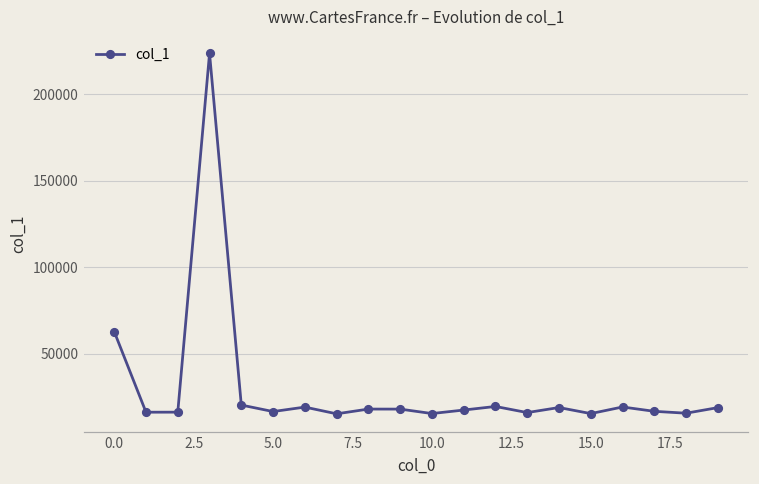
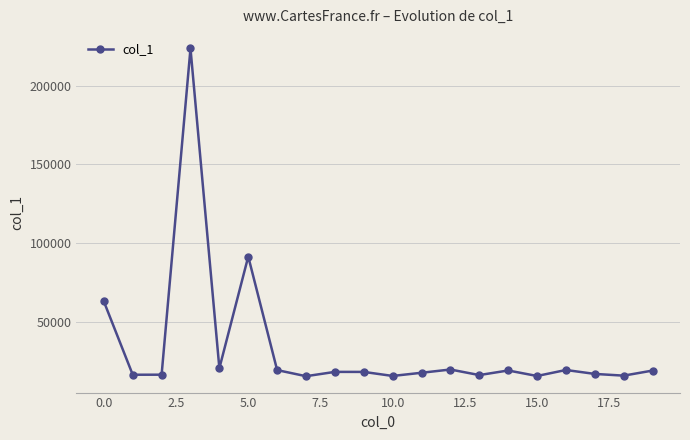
5.0: 17000 -> 91000
